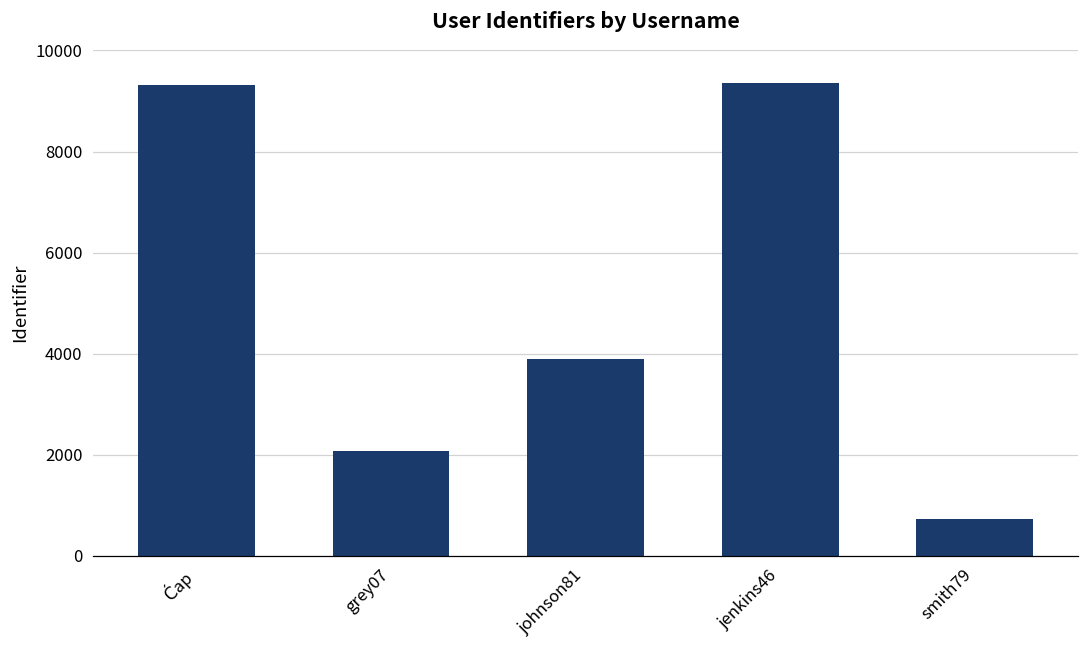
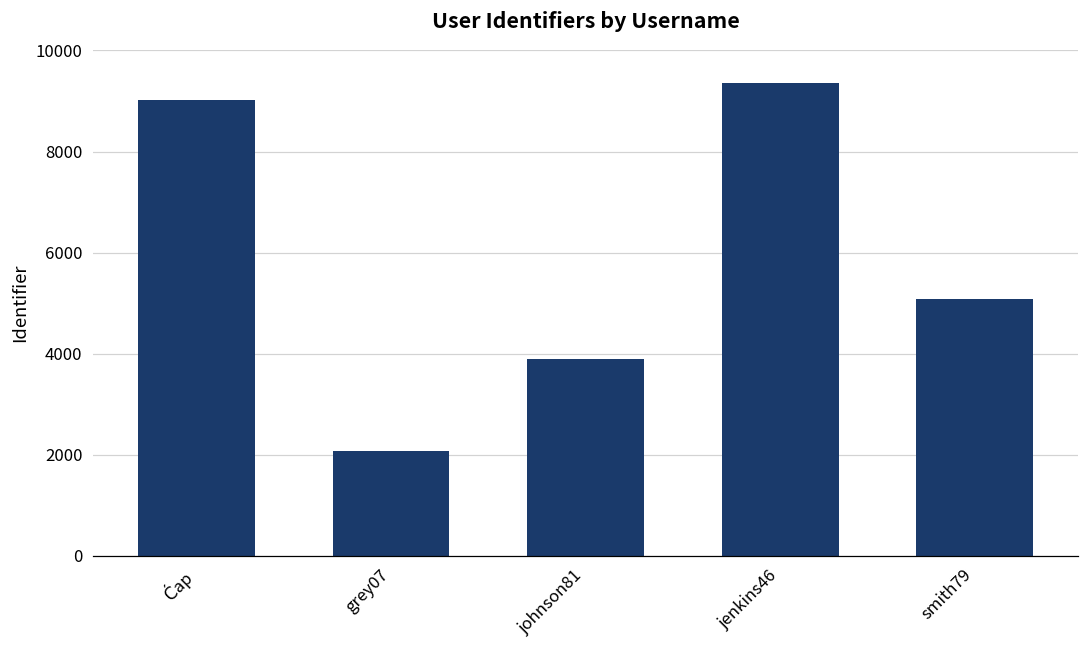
Ćap: 9300 -> 9000
smith79: 700 -> 5100
